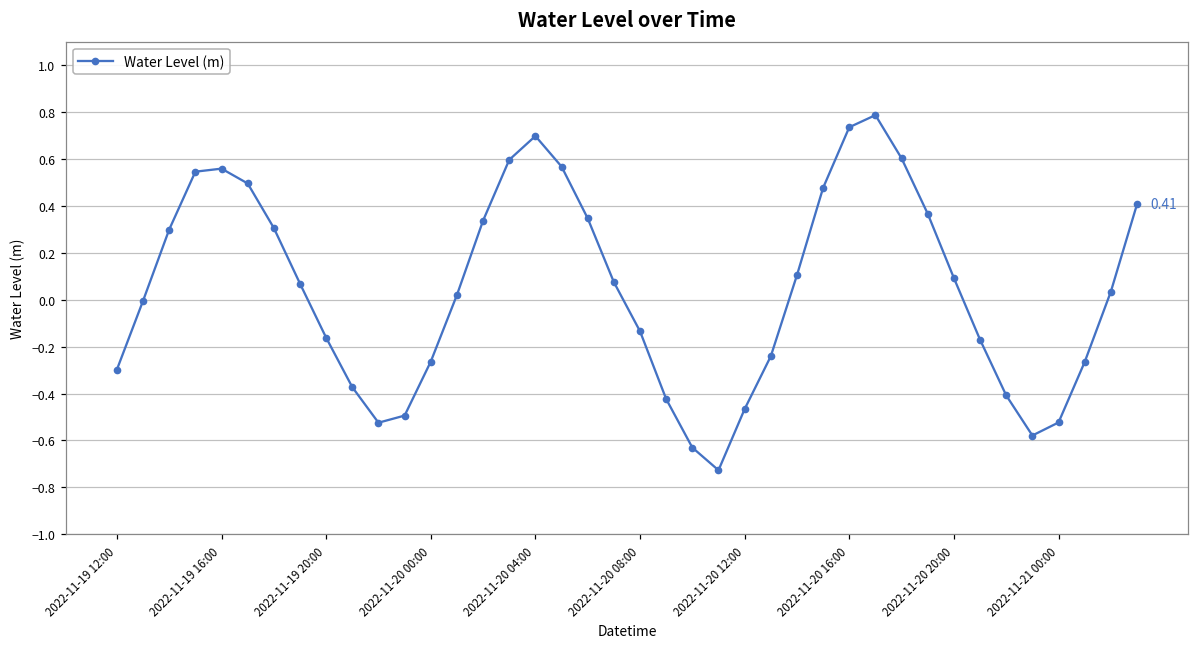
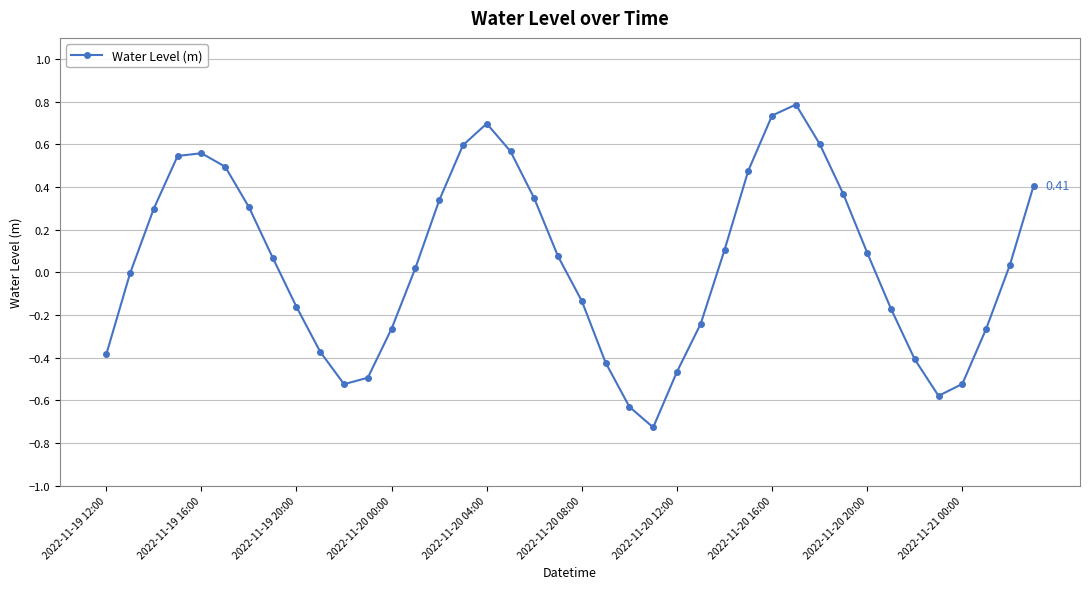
2022-11-19 12:00: -0.30 -> -0.38
